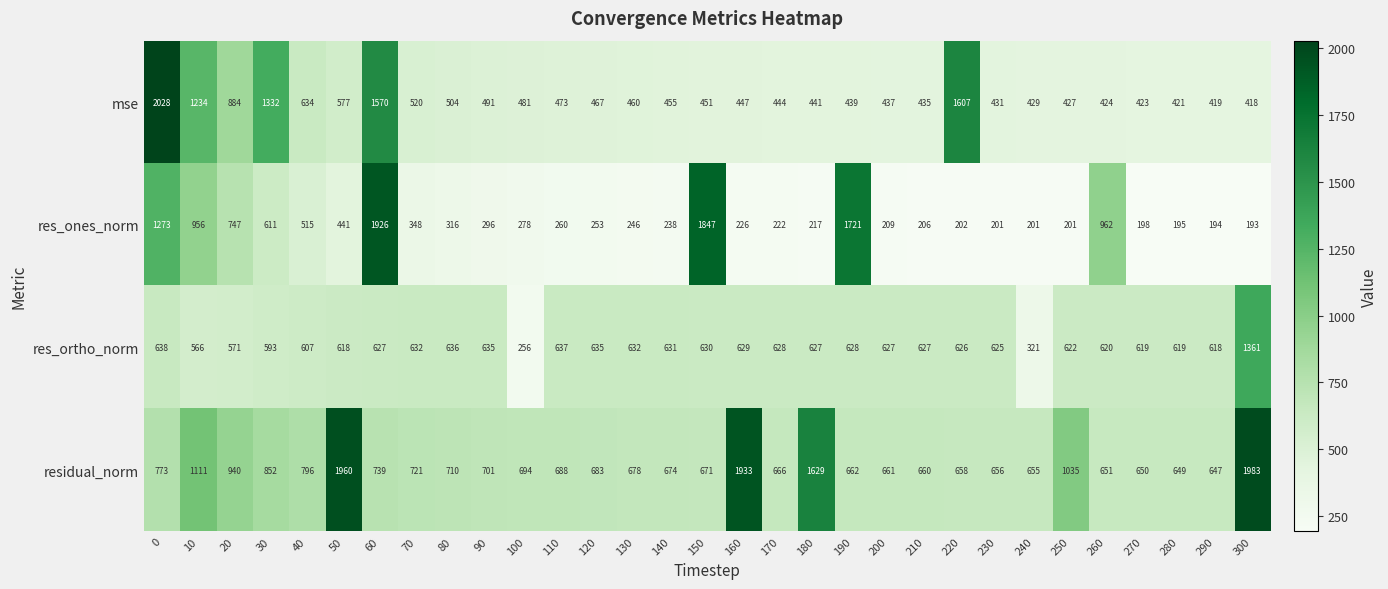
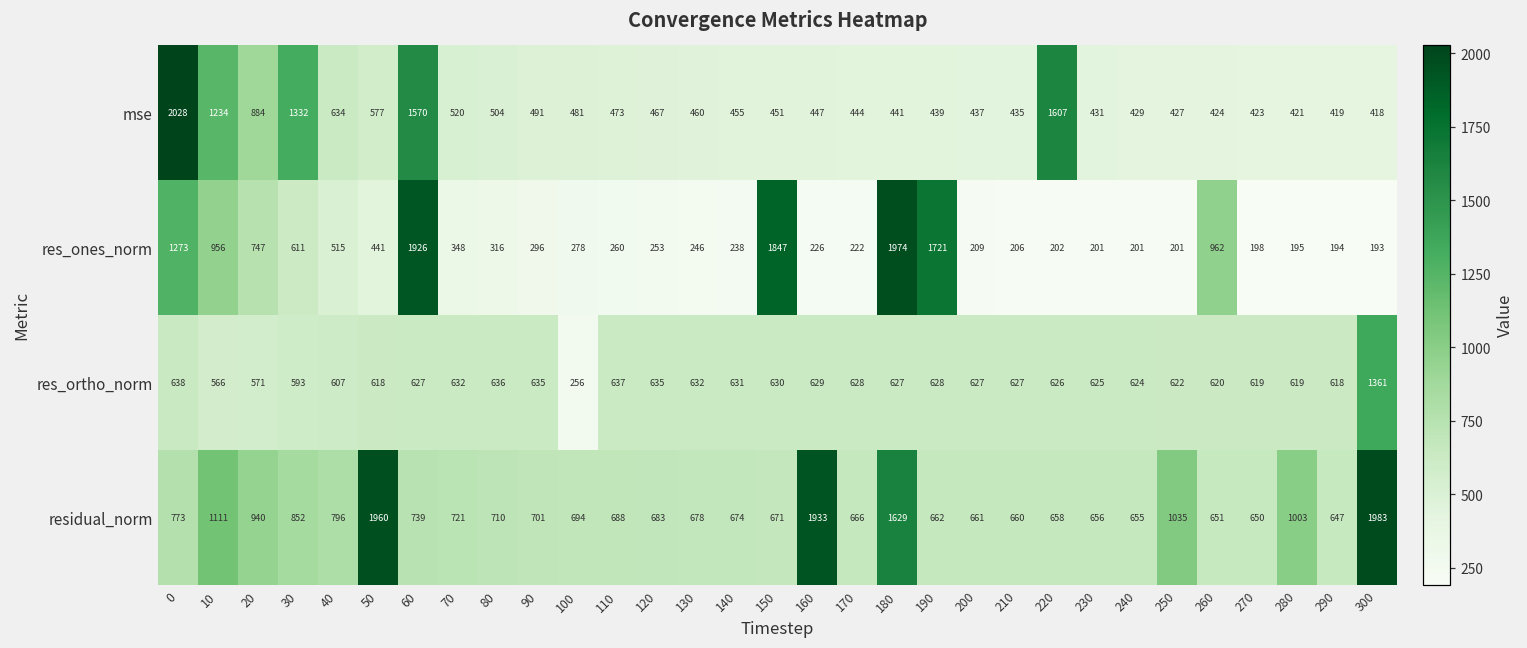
res_ones_norm, 180: 217 -> 1974
res_ortho_norm, 240: 321 -> 624
residual_norm, 280: 649 -> 1003
